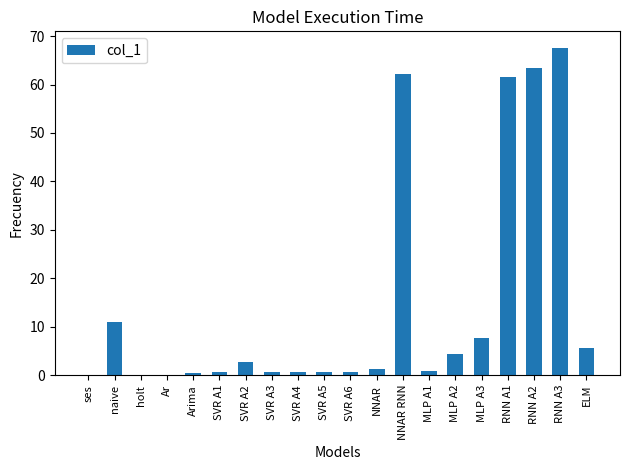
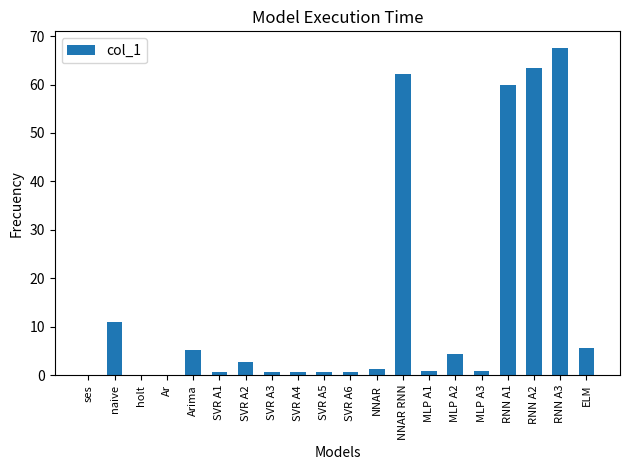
Arima: 0 -> 5
MLP A3: 8 -> 1
RNN A1: 62 -> 60
